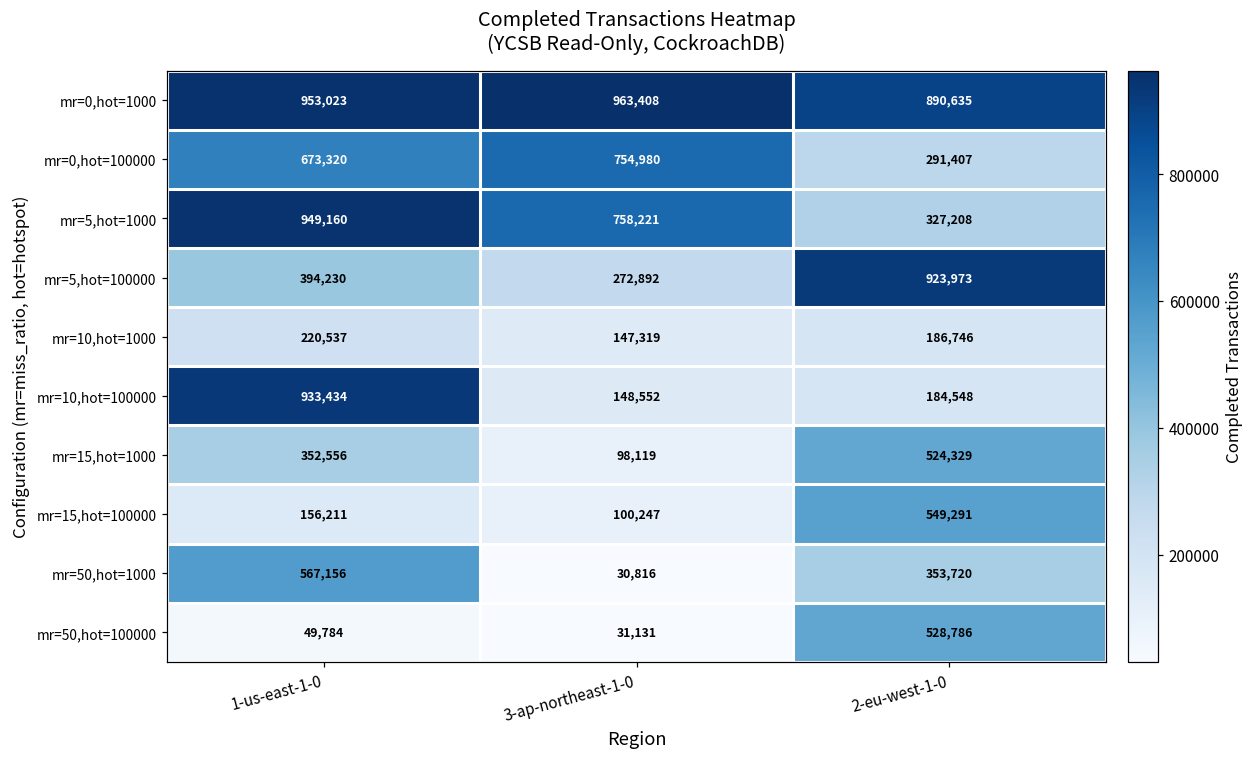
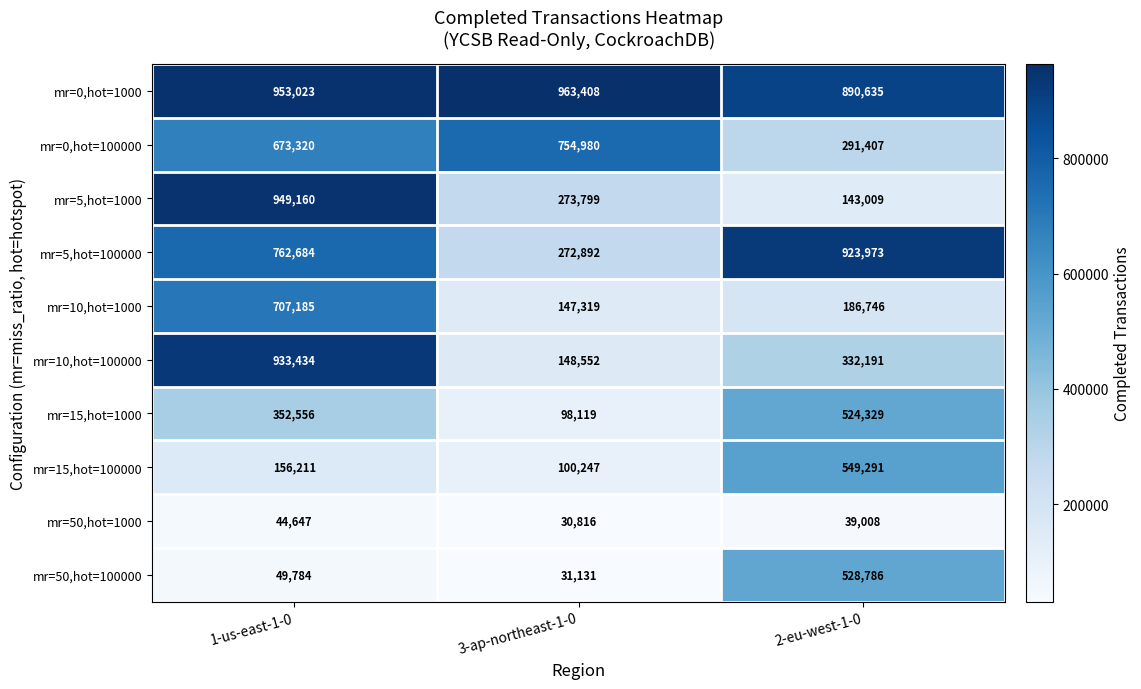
mr=5,hot=1000, 3-ap-northeast-1-0: 758,221 -> 273,799
mr=5,hot=1000, 2-eu-west-1-0: 327,208 -> 143,009
mr=5,hot=100000, 1-us-east-1-0: 394,230 -> 762,684
mr=10,hot=1000, 1-us-east-1-0: 220,537 -> 707,185
mr=10,hot=100000, 2-eu-west-1-0: 184,548 -> 332,191
mr=50,hot=1000, 1-us-east-1-0: 567,156 -> 44,647
mr=50,hot=1000, 2-eu-west-1-0: 353,720 -> 39,008
